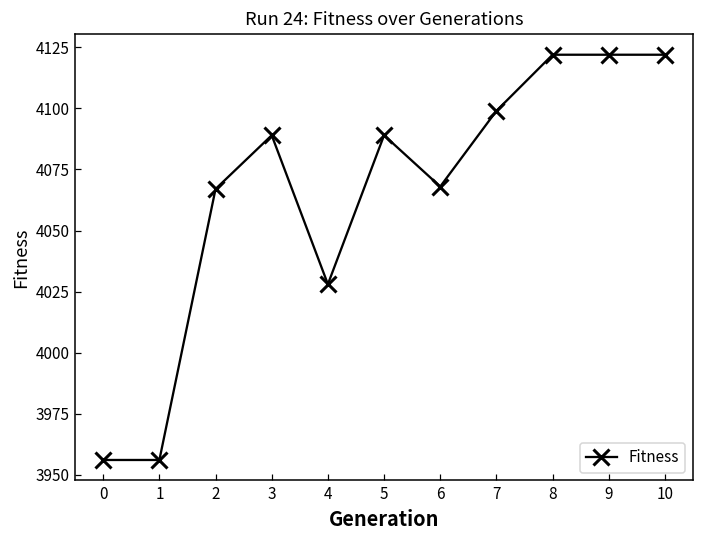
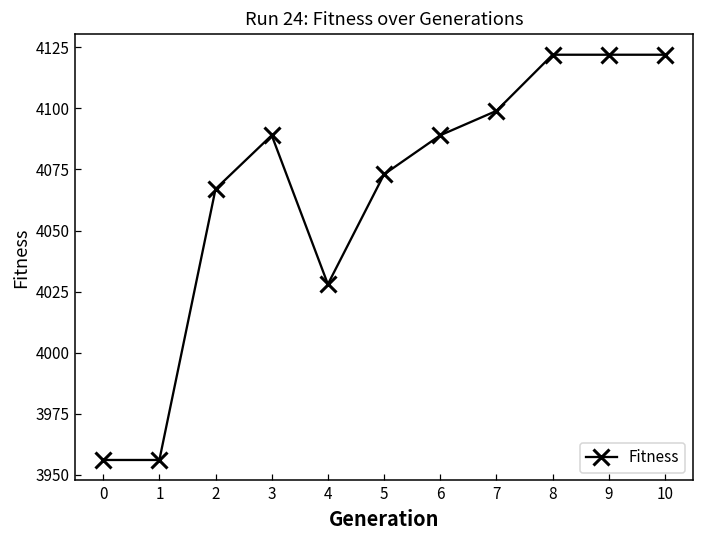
5: 4089 -> 4073
6: 4068 -> 4089
